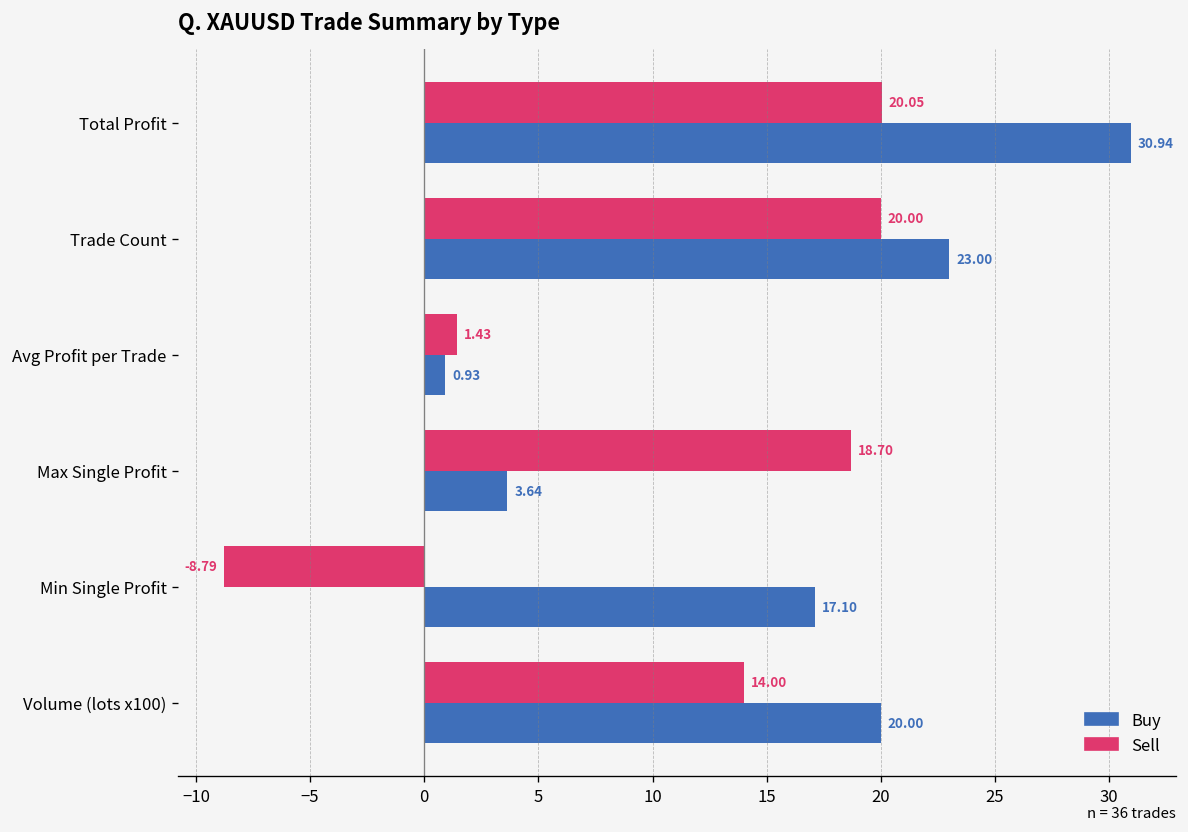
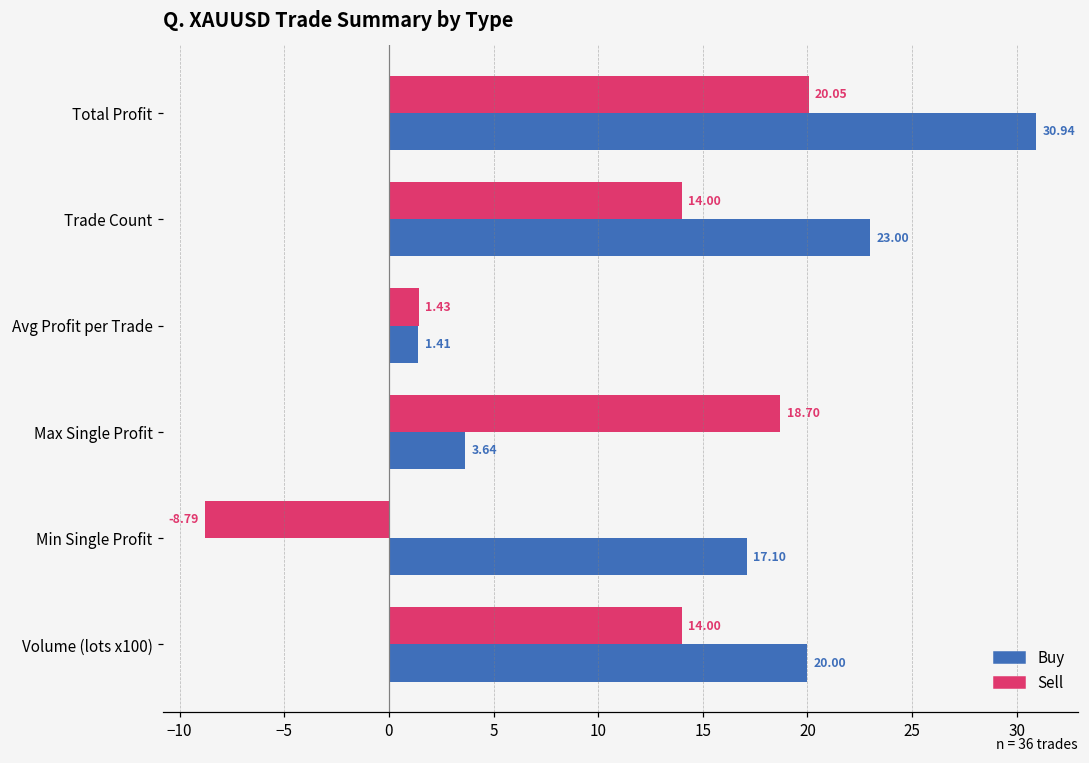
Sell, Trade Count: 20.00 -> 14.00
Buy, Avg Profit per Trade: 0.93 -> 1.41
